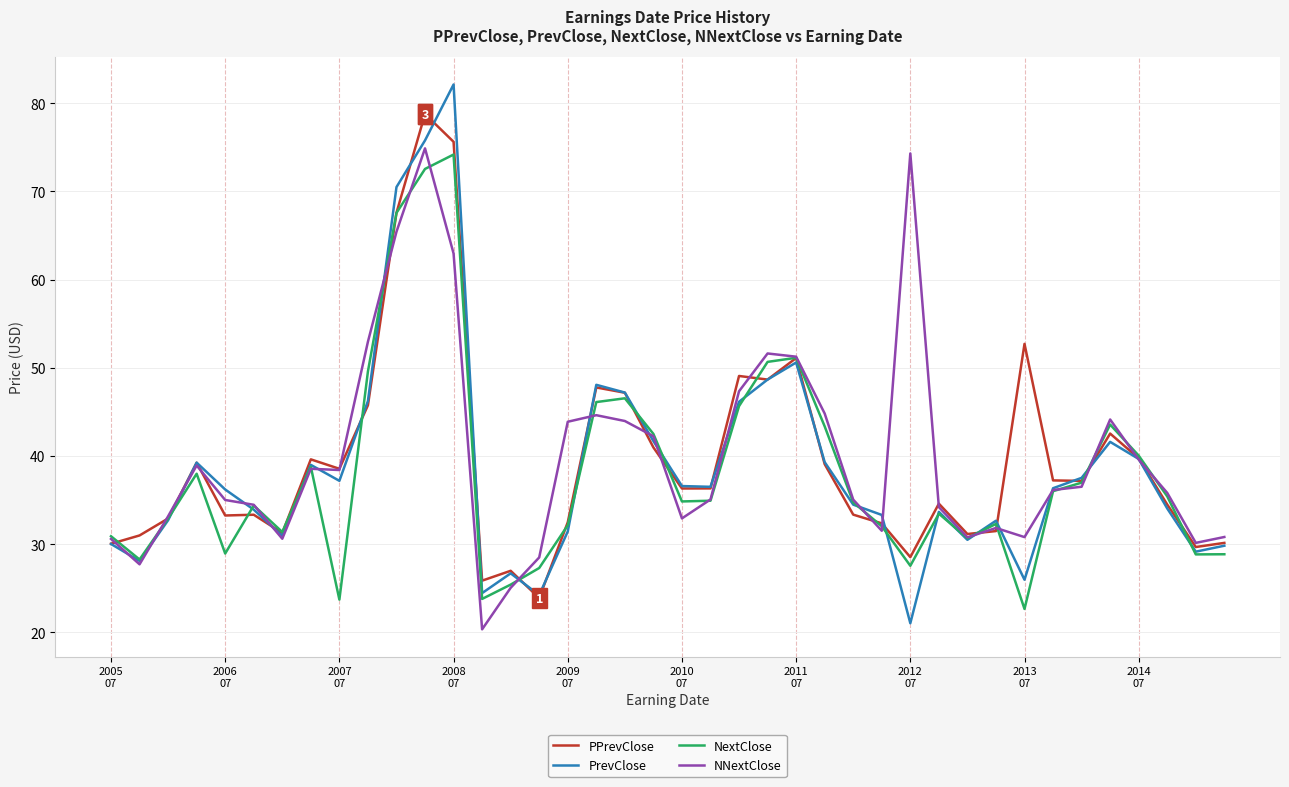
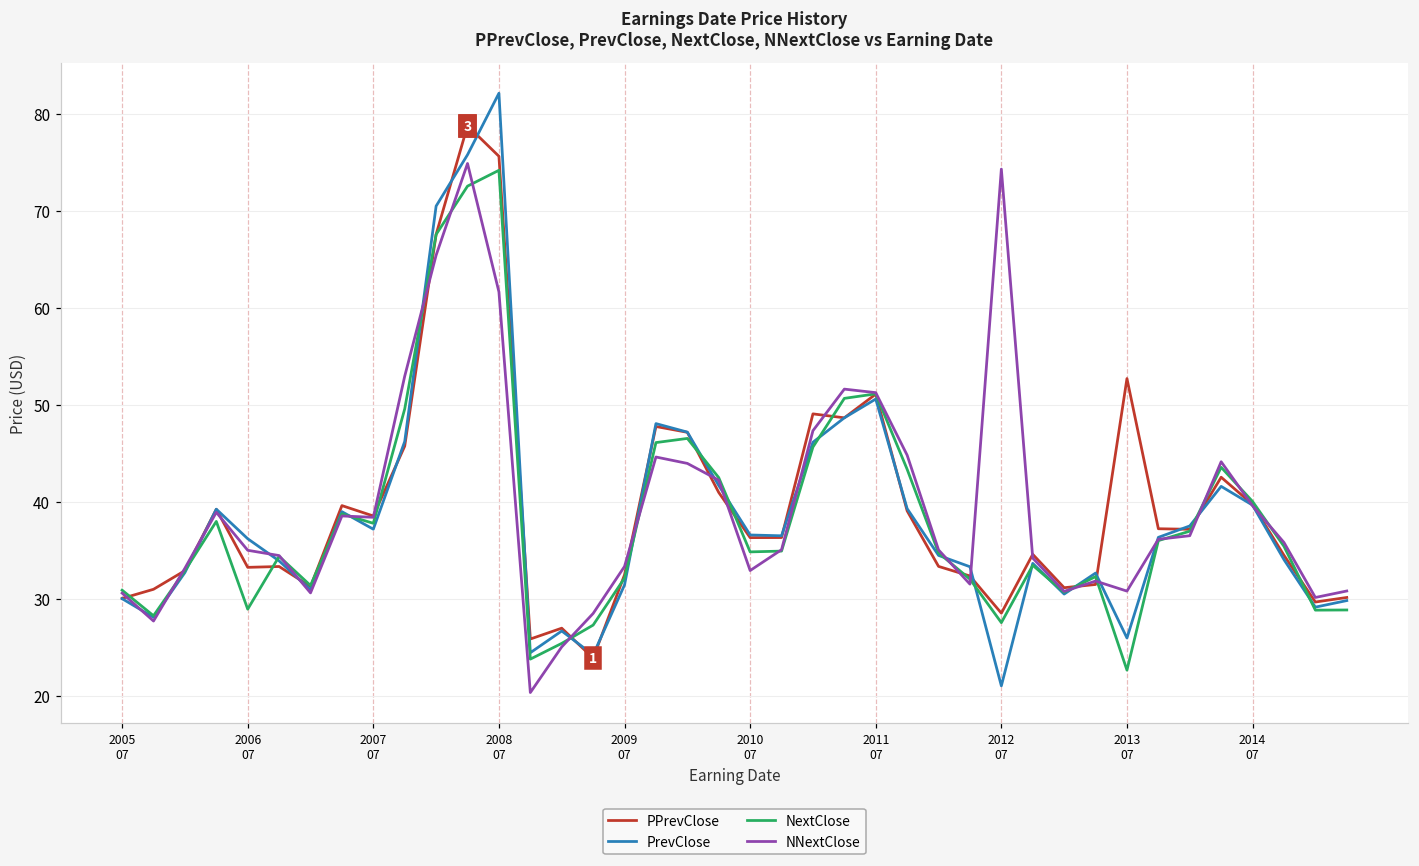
NextClose, 2007 07: 24 -> 38
NNextClose, 2008 07: 63 -> 62
NNextClose, 2009 07: 44 -> 33
